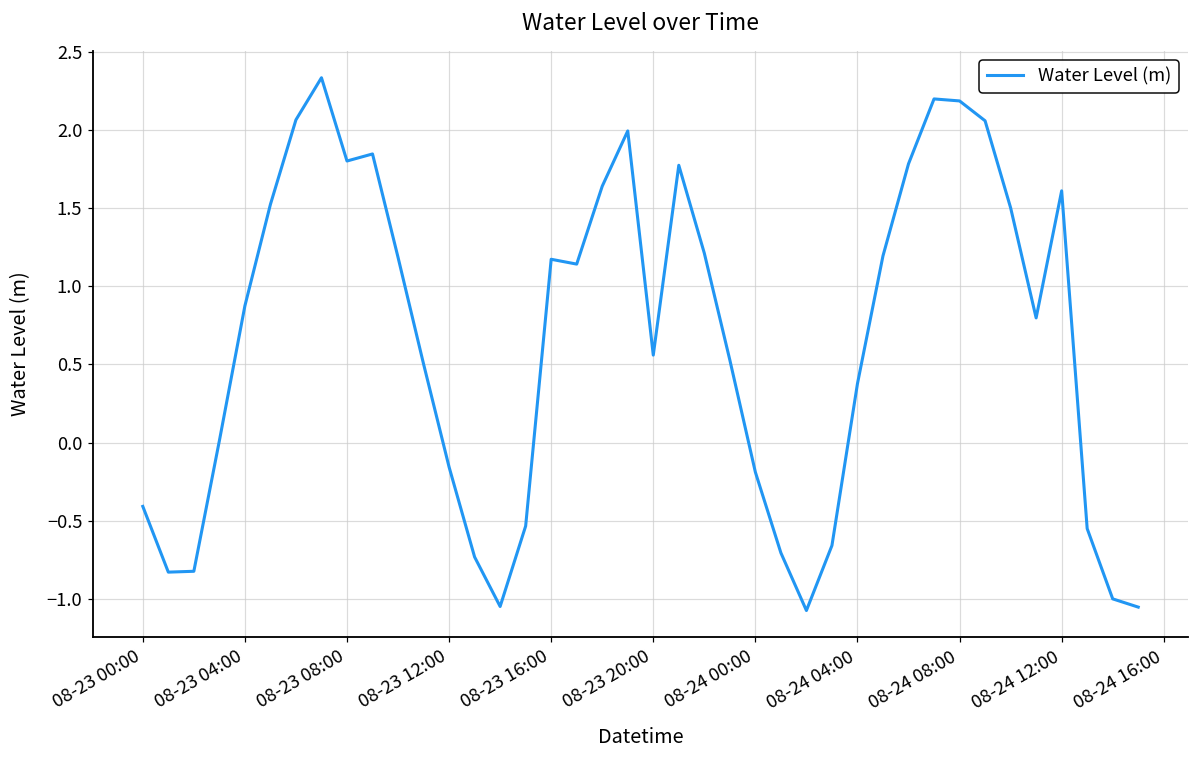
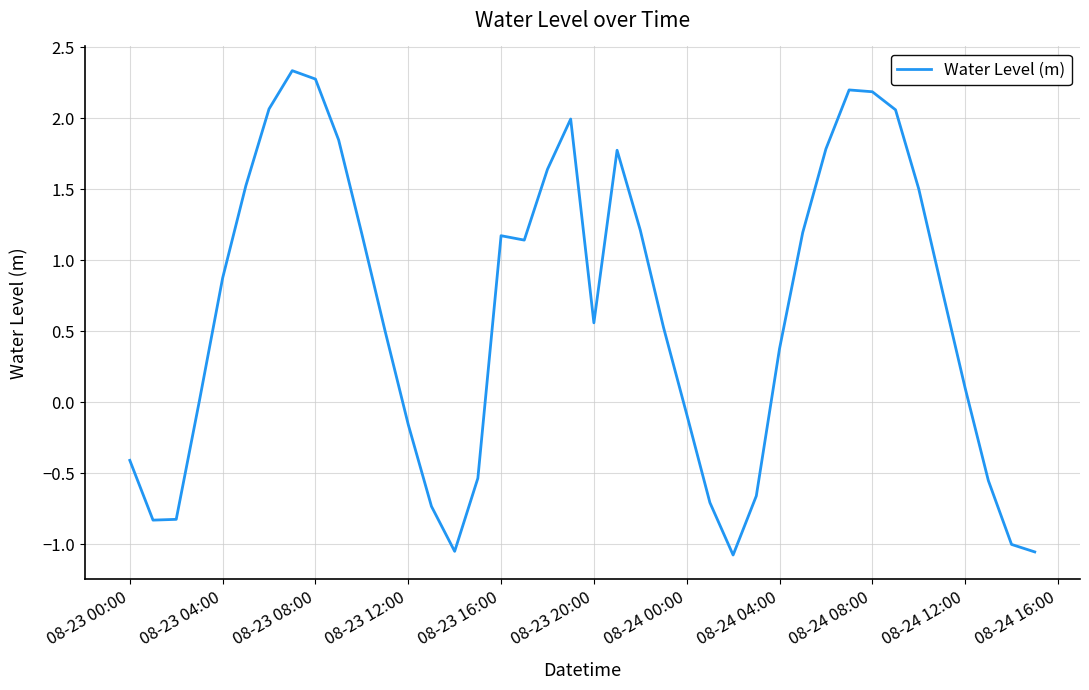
08-23 08:00: 1.80 -> 2.28
08-24 00:00: -0.19 -> -0.08
08-24 12:00: 1.61 -> 0.10
